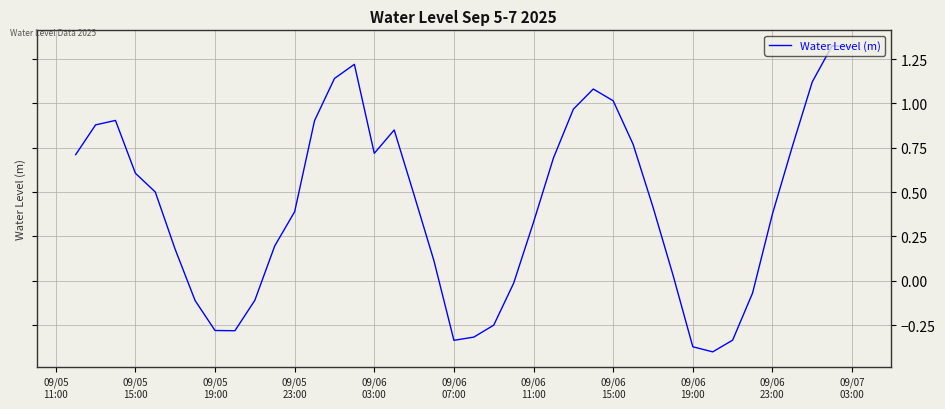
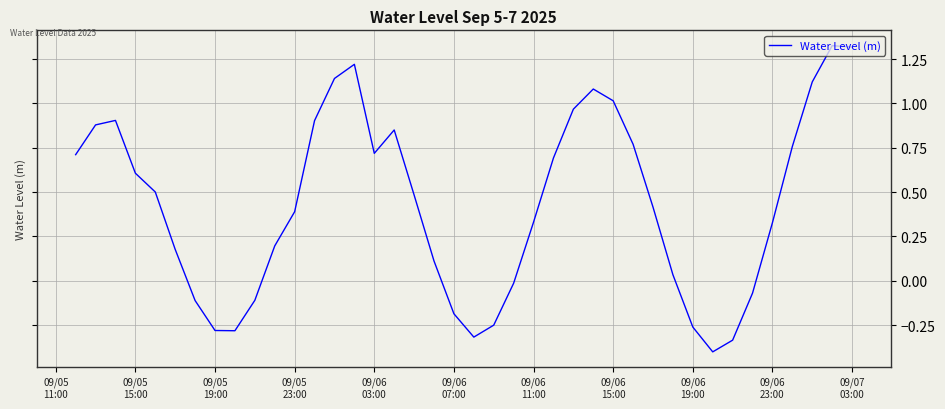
09/06 07:00: -0.34 -> -0.19
09/06 19:00: -0.37 -> -0.26
09/06 23:00: 0.38 -> 0.33
